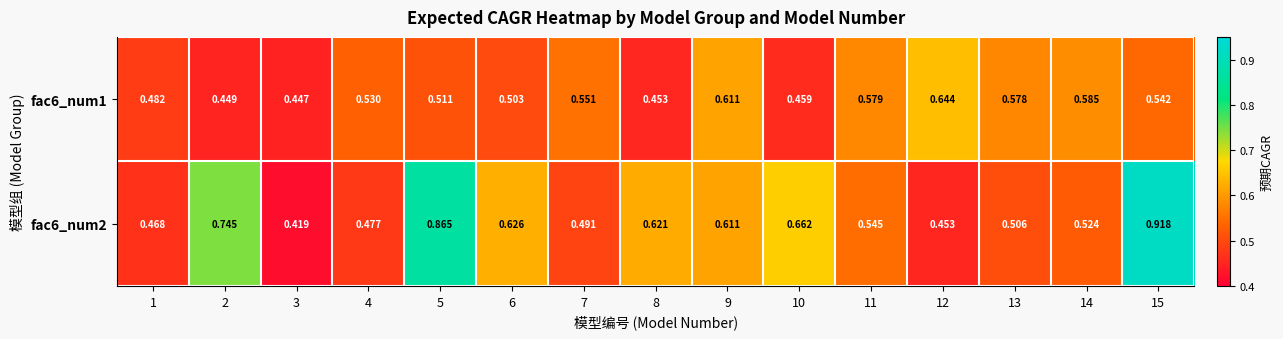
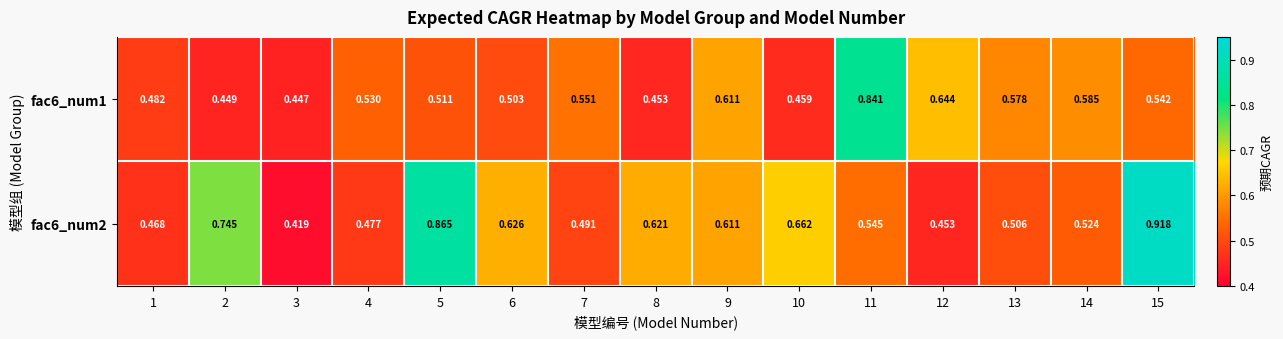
fac6_num1, 11: 0.579 -> 0.841
